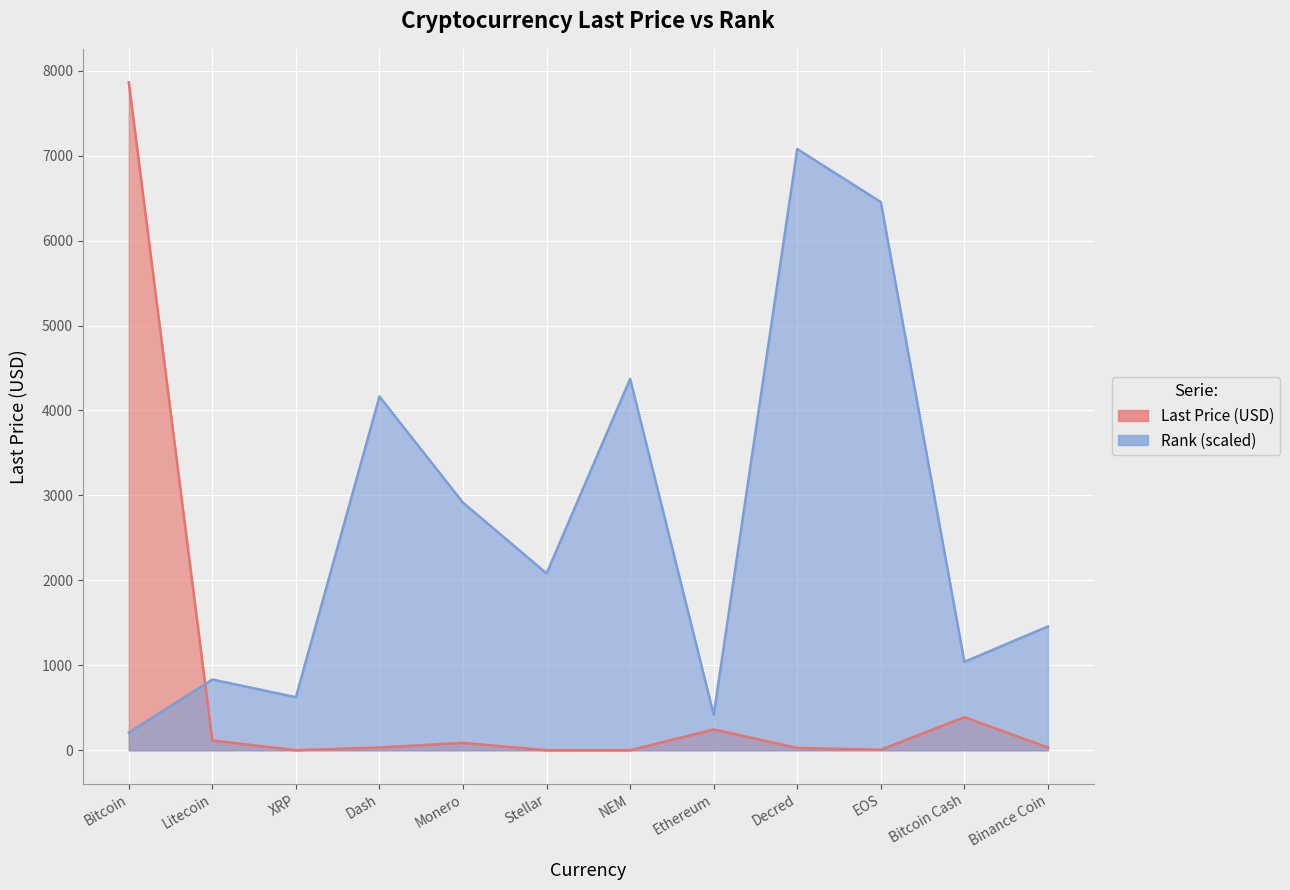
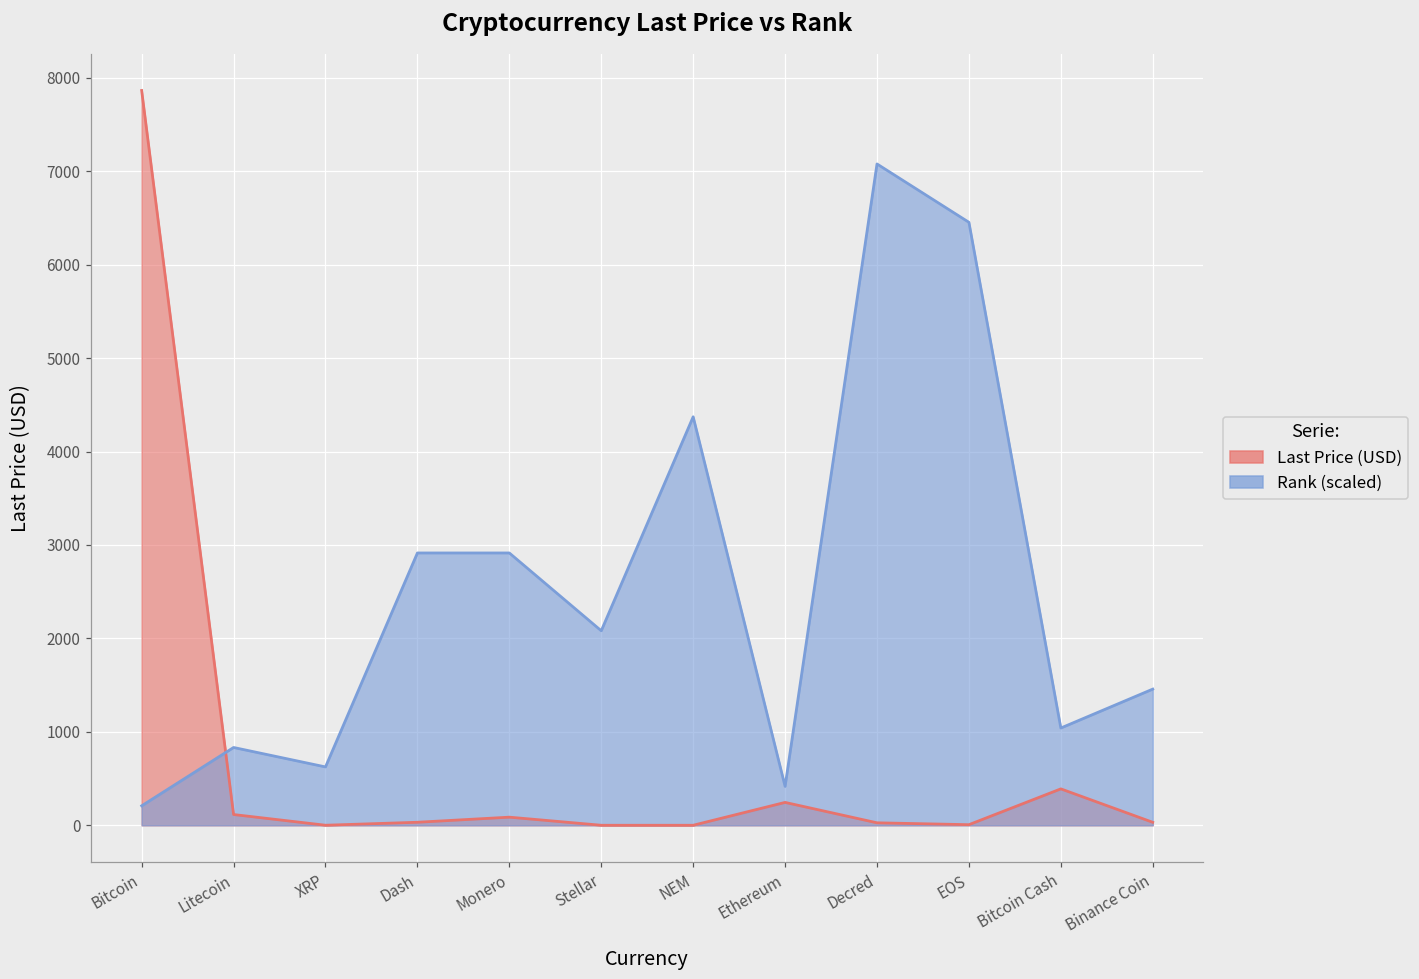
Rank (scaled), Dash: 4200 -> 2900
